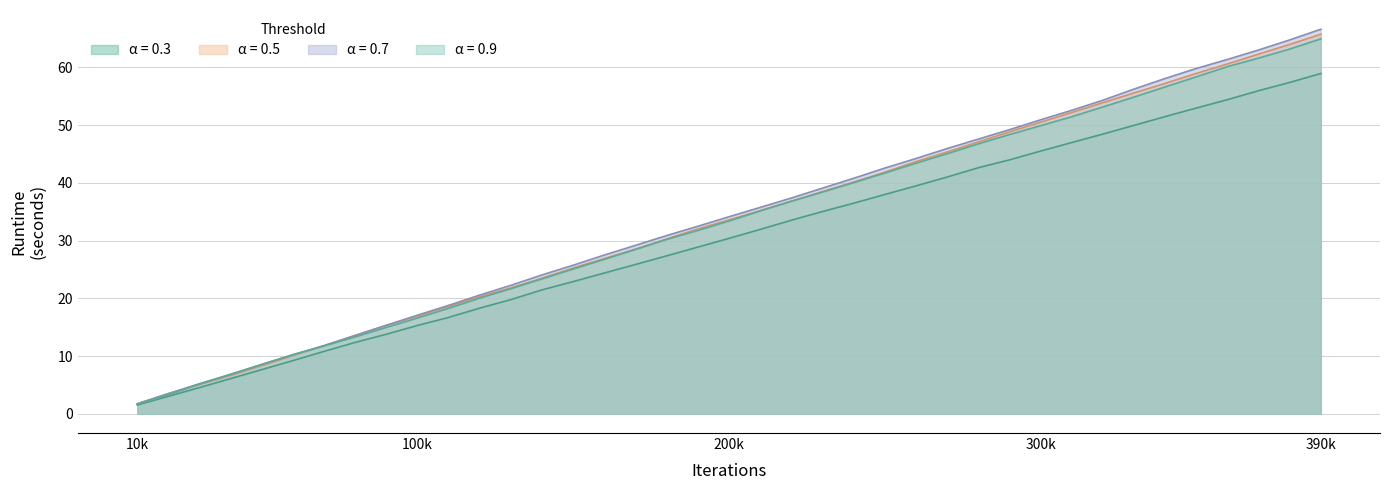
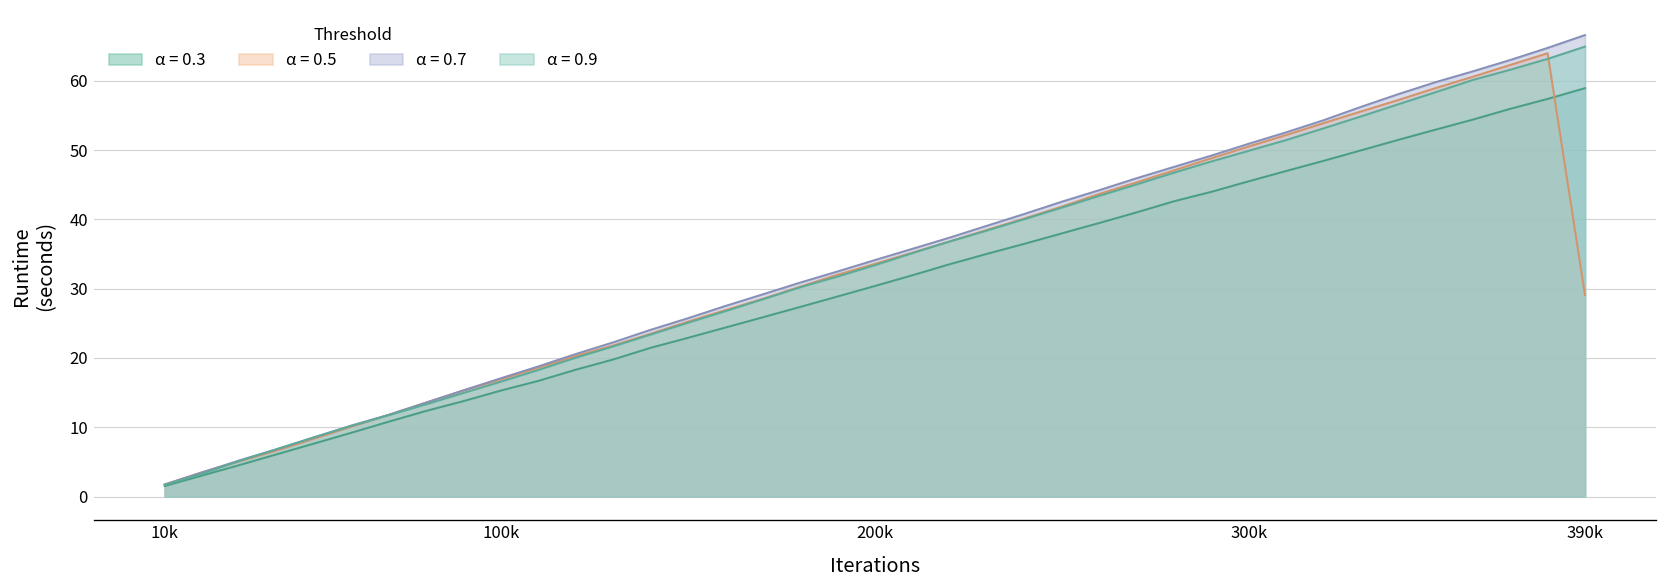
α = 0.5, 390k: 66 -> 29
